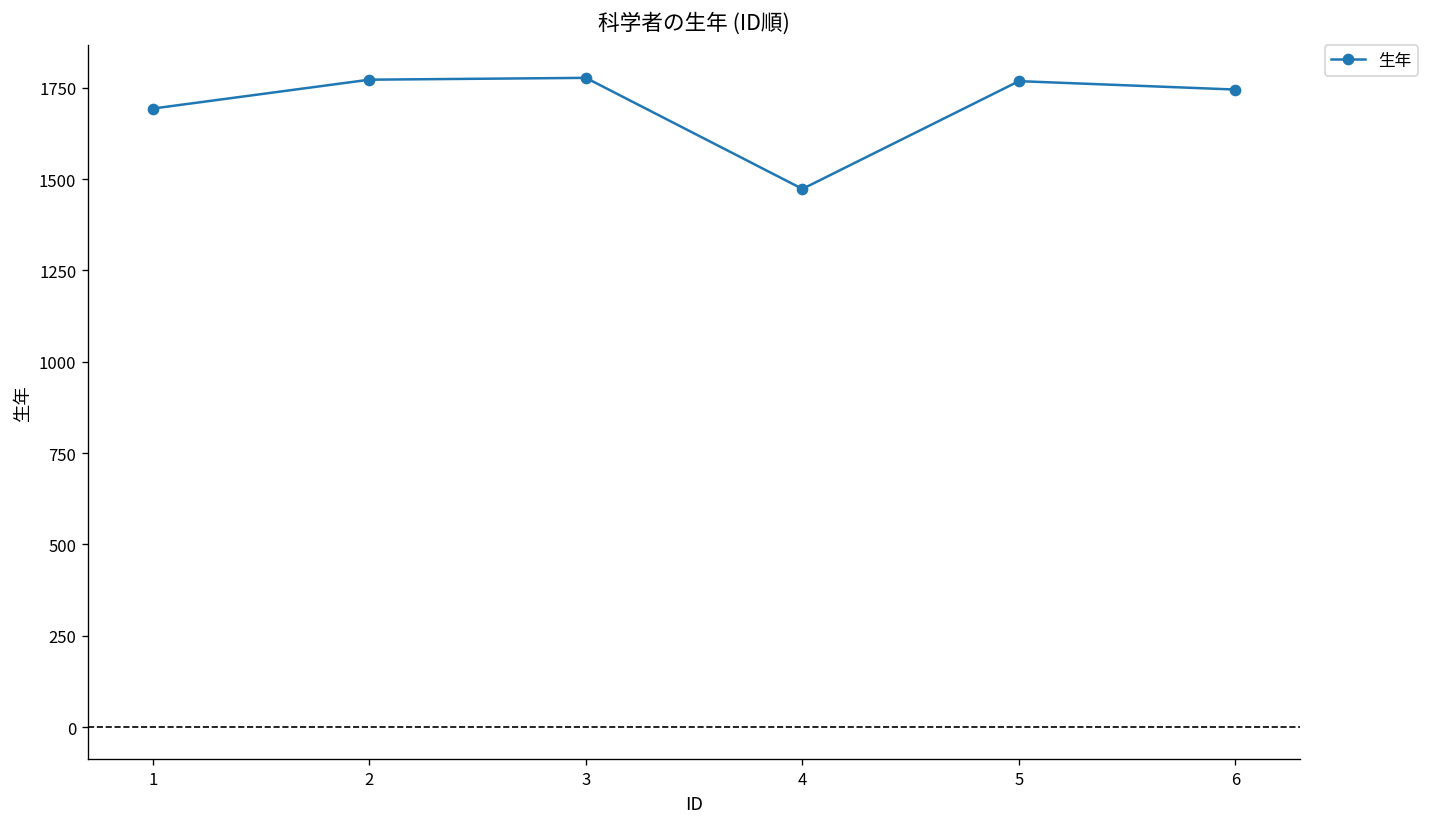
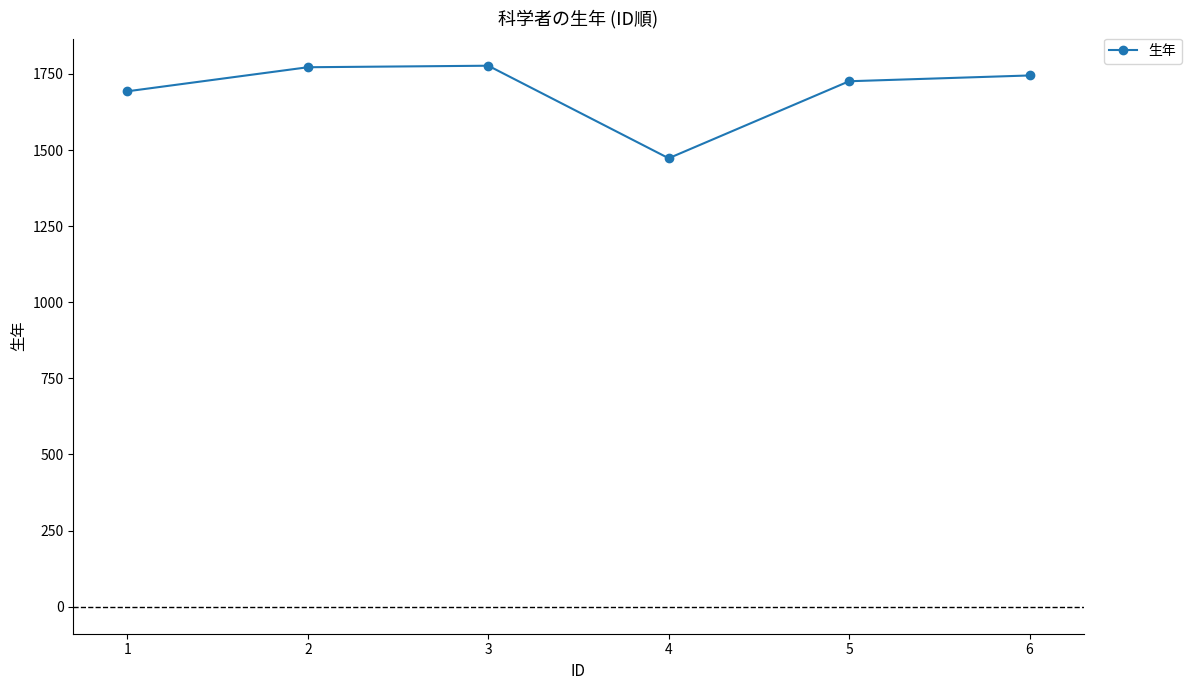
5: 1770 -> 1730
